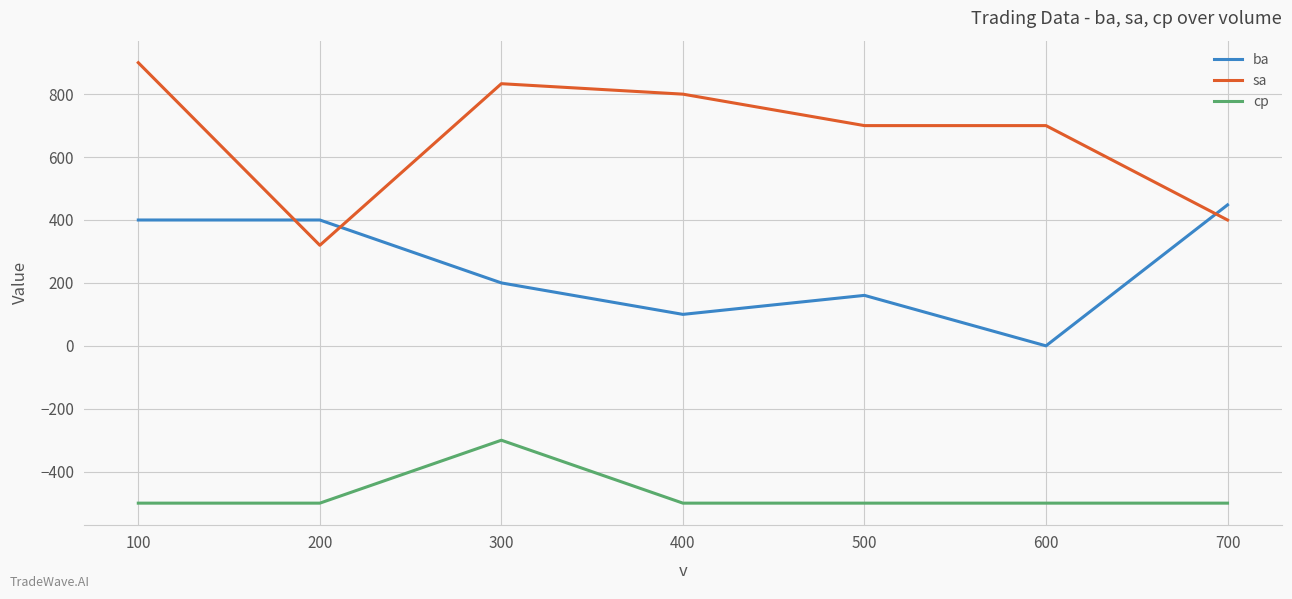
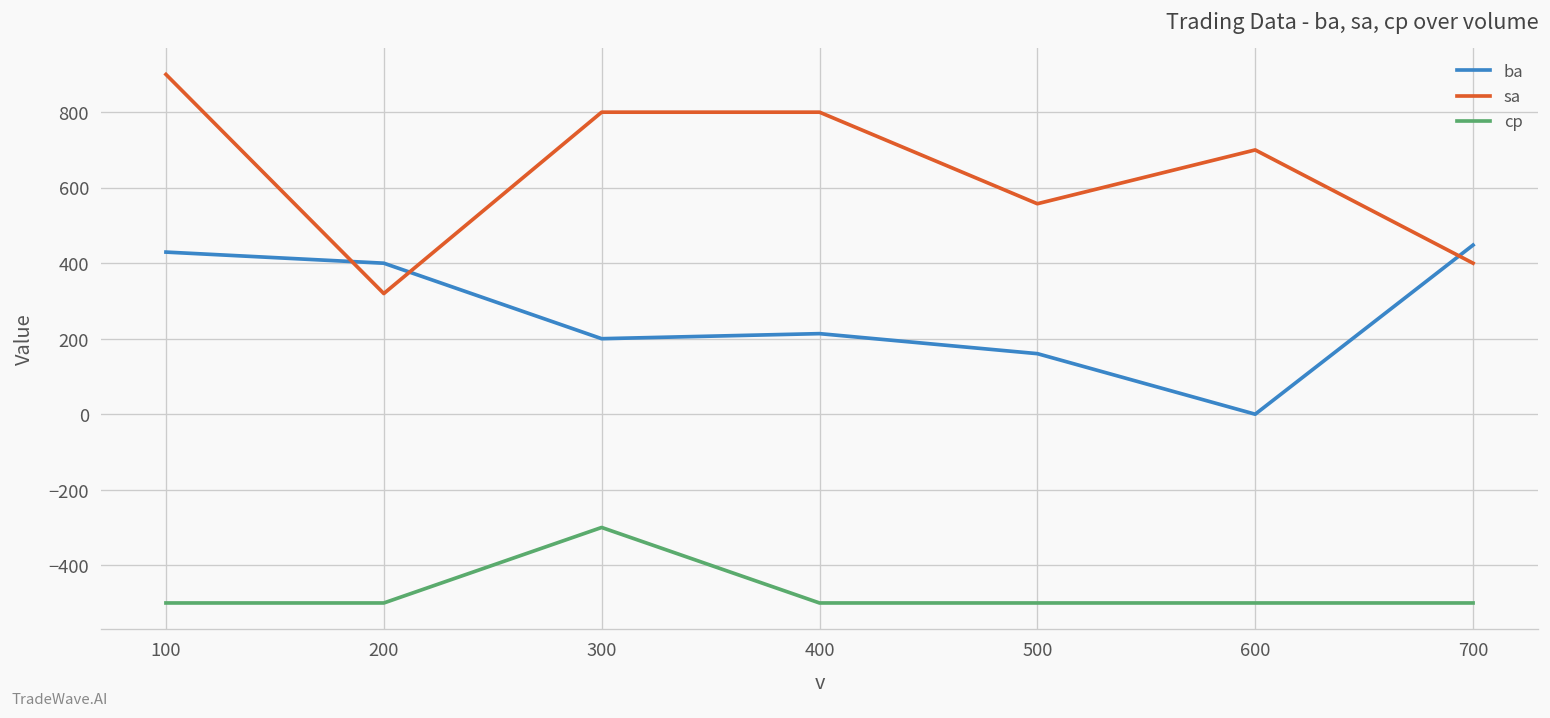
ba, 100: 400 -> 430
sa, 300: 830 -> 800
ba, 400: 100 -> 210
sa, 500: 700 -> 560
